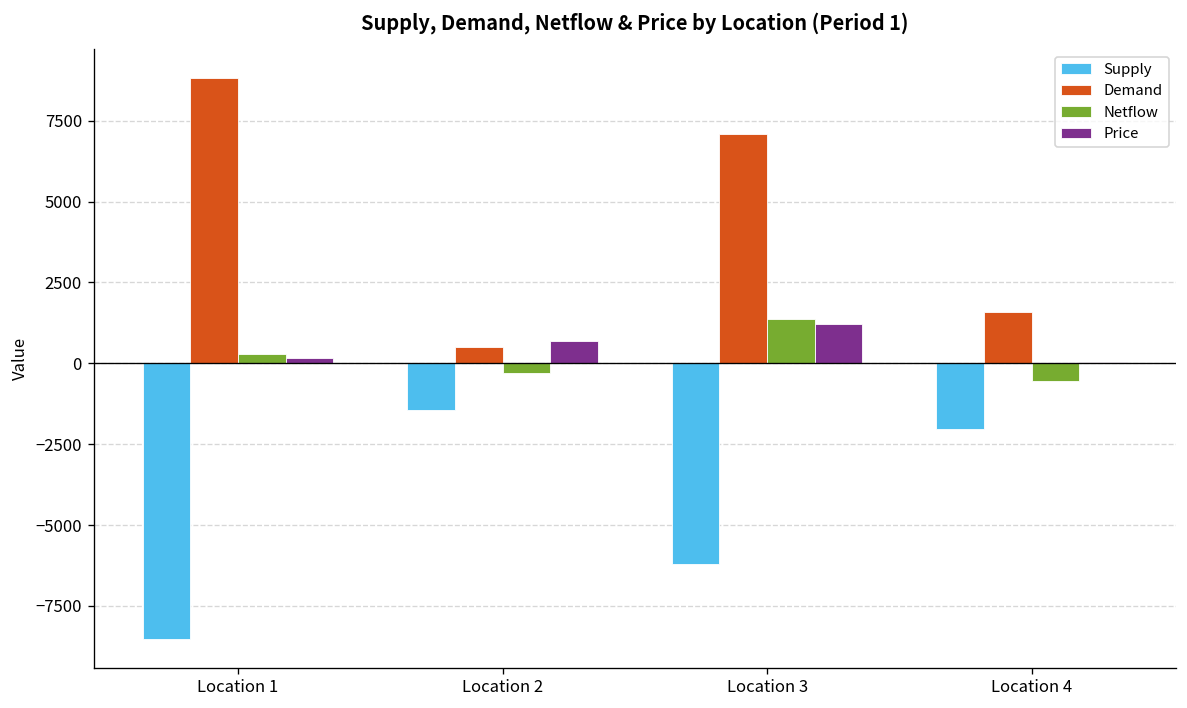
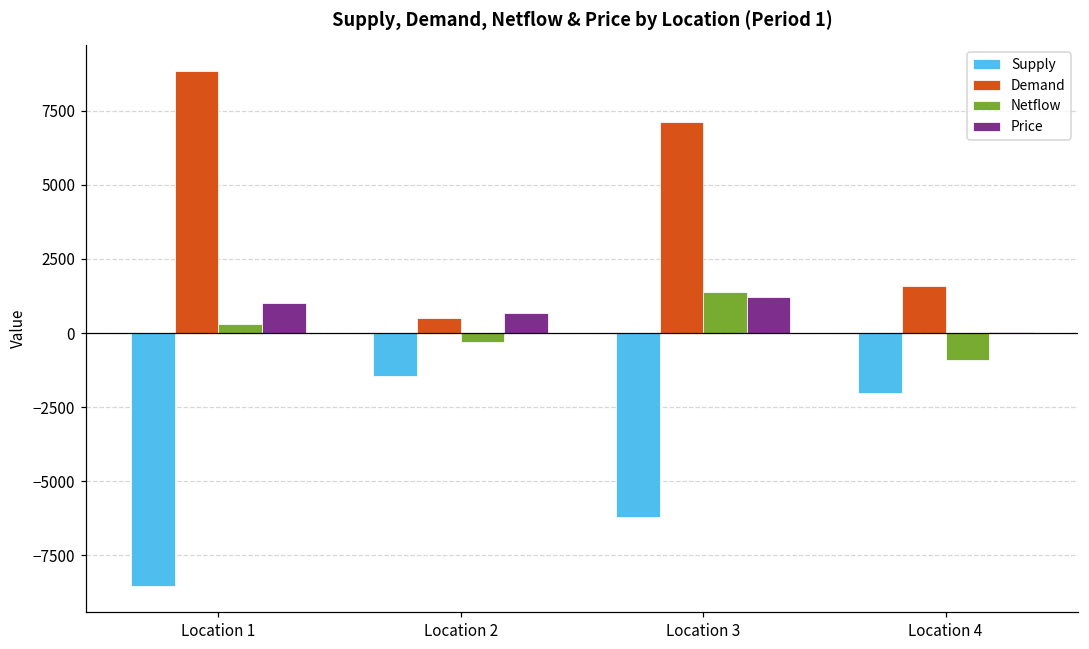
Price, Location 1: 200 -> 1000
Netflow, Location 4: -500 -> -900
